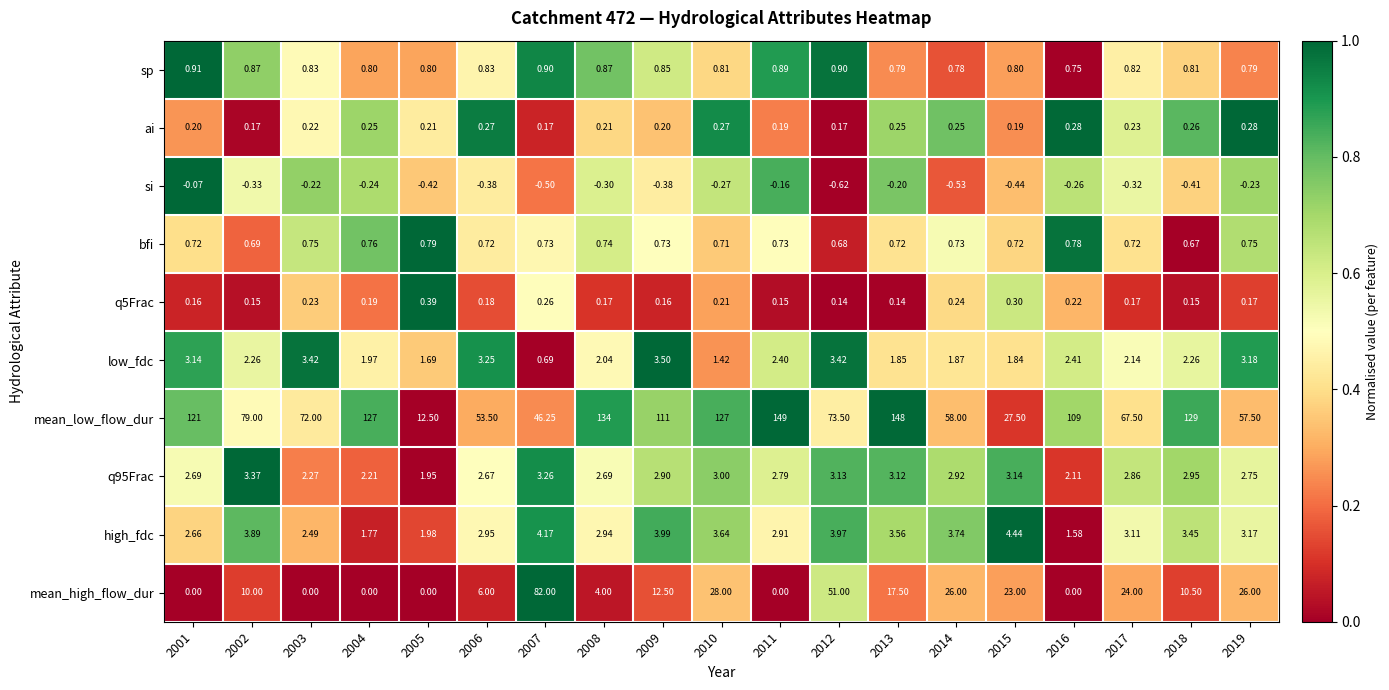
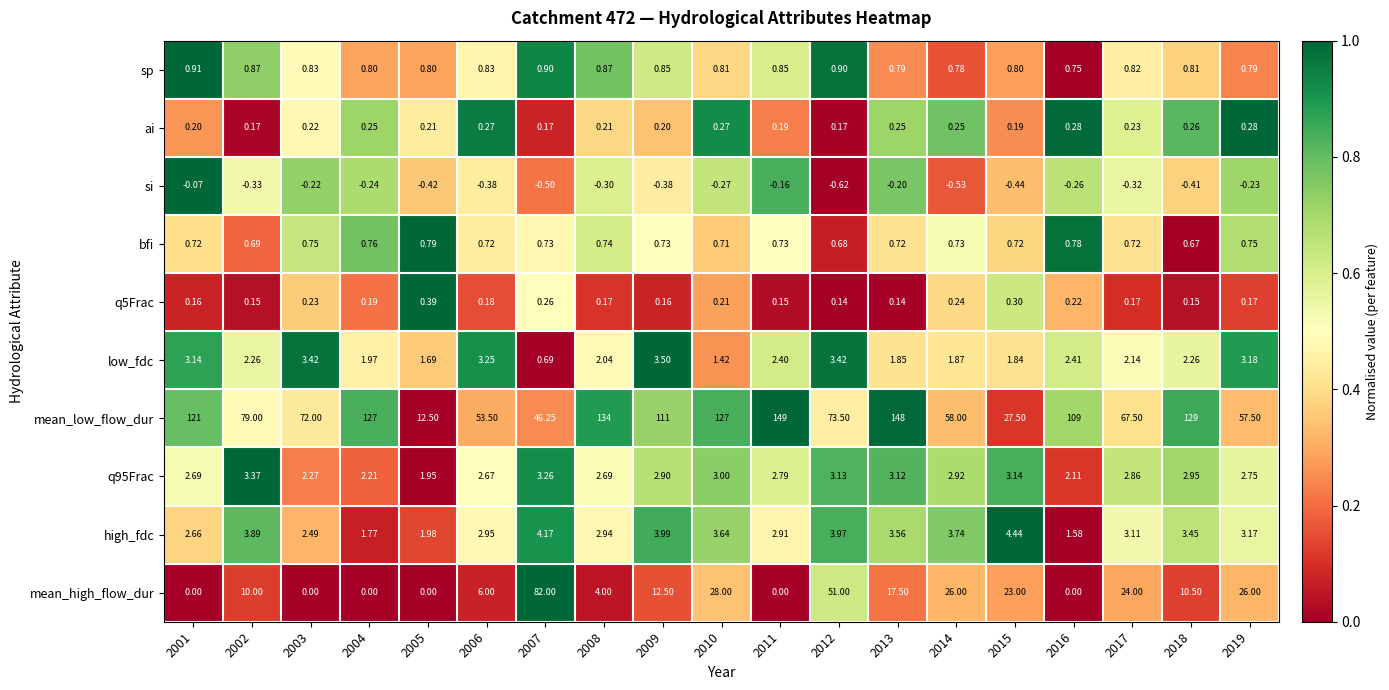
sp, 2011: 0.89 -> 0.85
